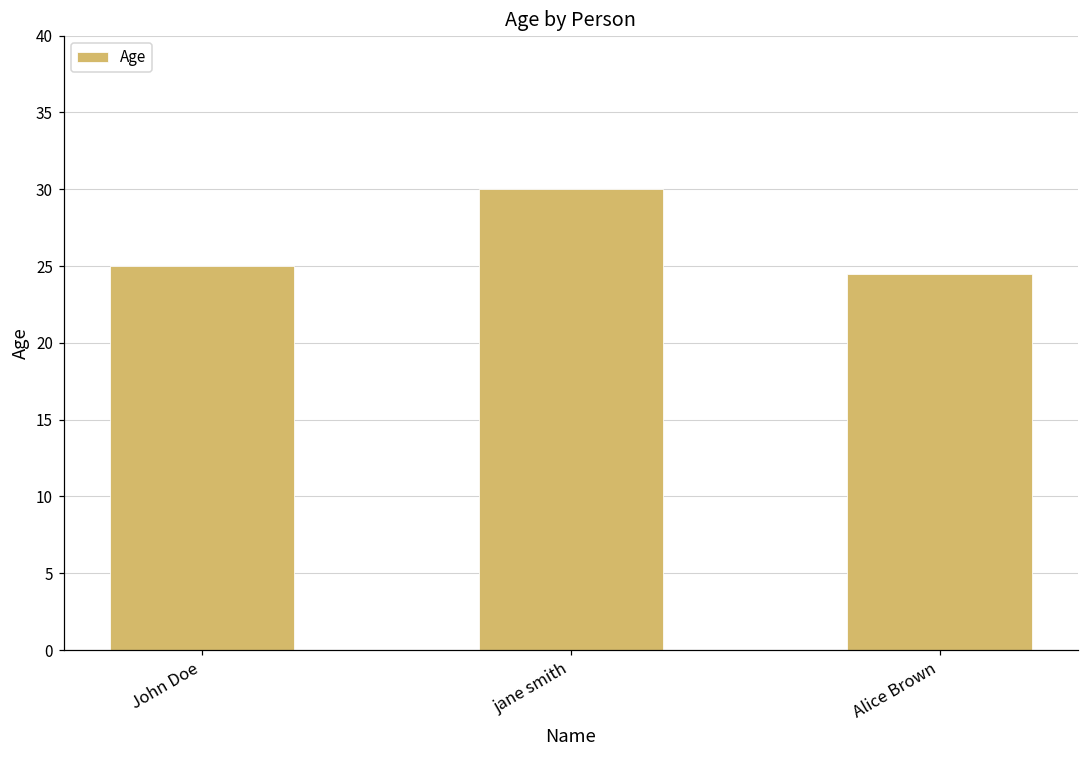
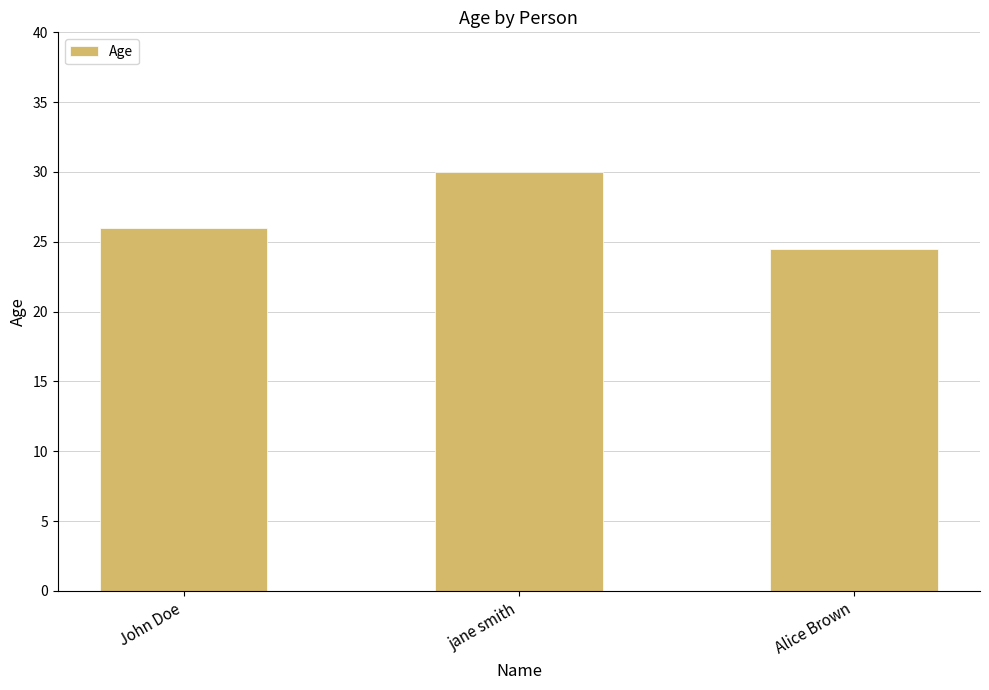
John Doe: 25 -> 26
